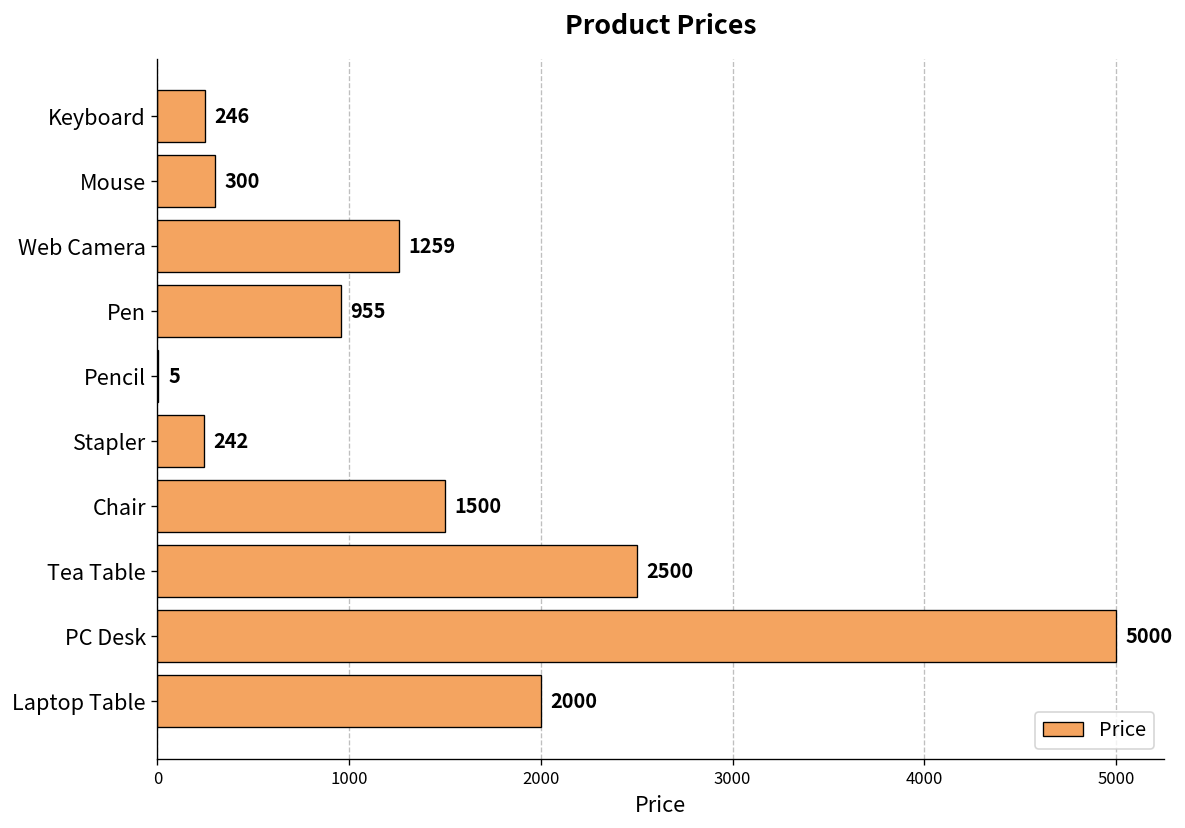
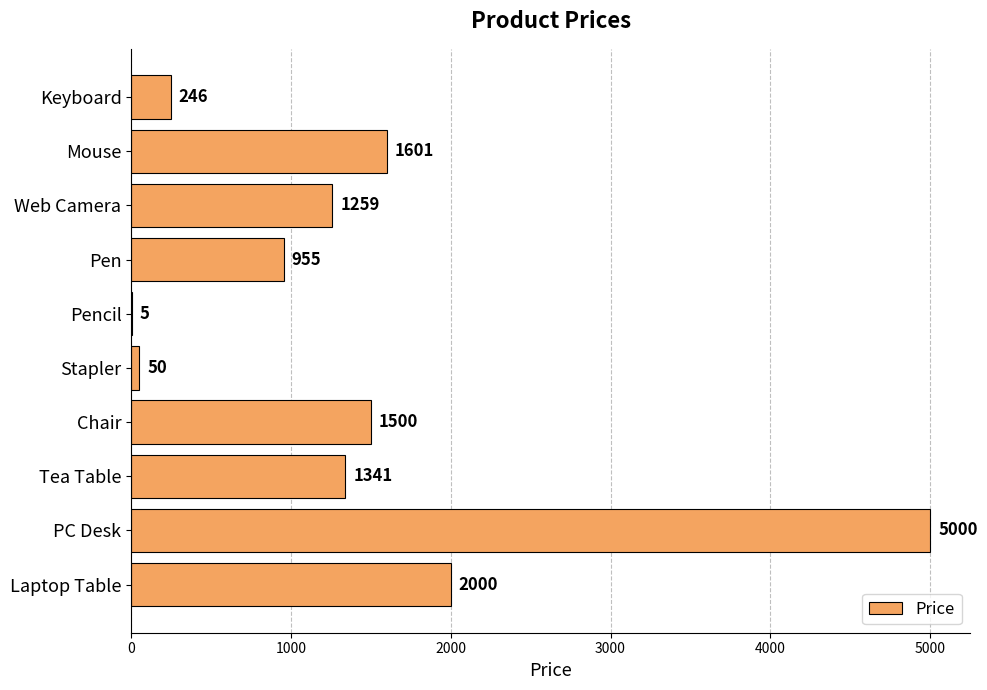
Mouse: 300 -> 1601
Stapler: 242 -> 50
Tea Table: 2500 -> 1341
